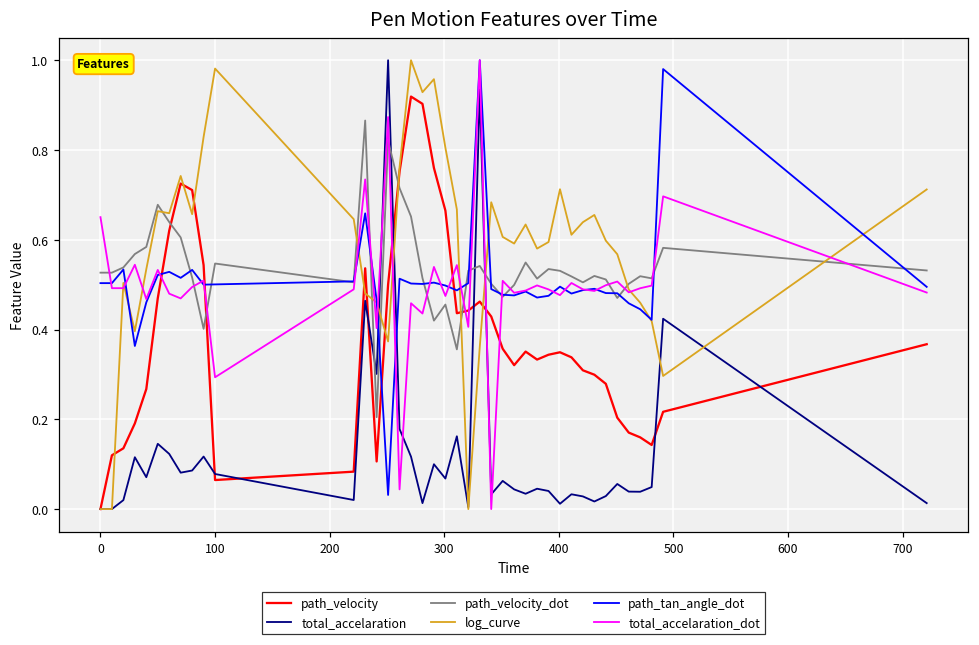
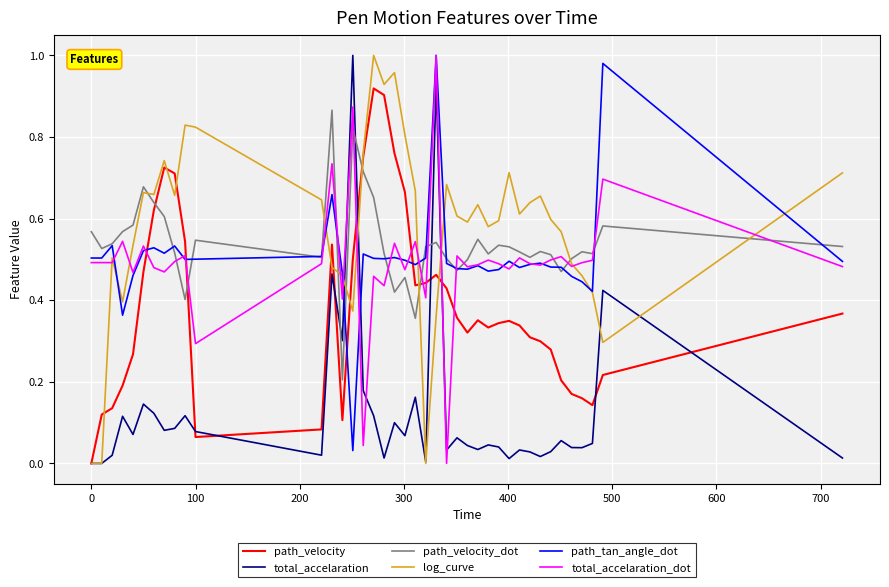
path_velocity_dot, 0: 0.53 -> 0.57
total_accelaration_dot, 0: 0.65 -> 0.49
log_curve, 100: 0.98 -> 0.82
